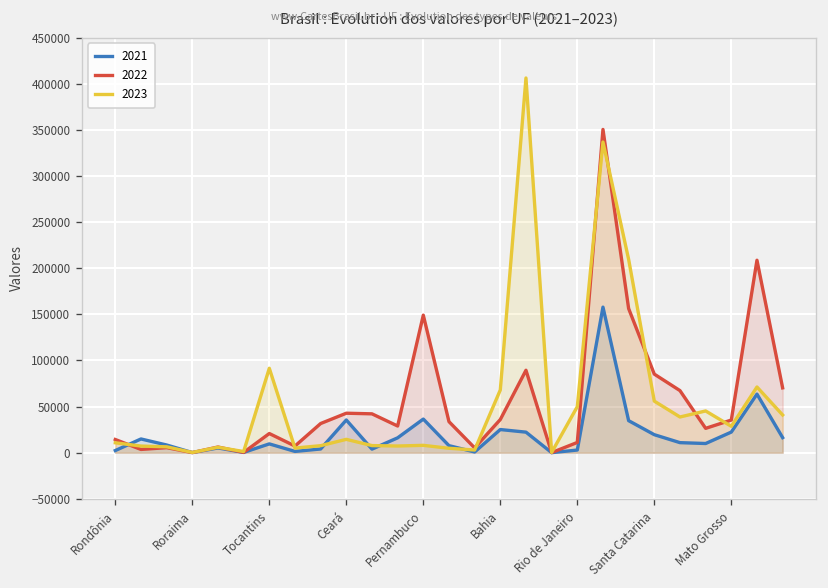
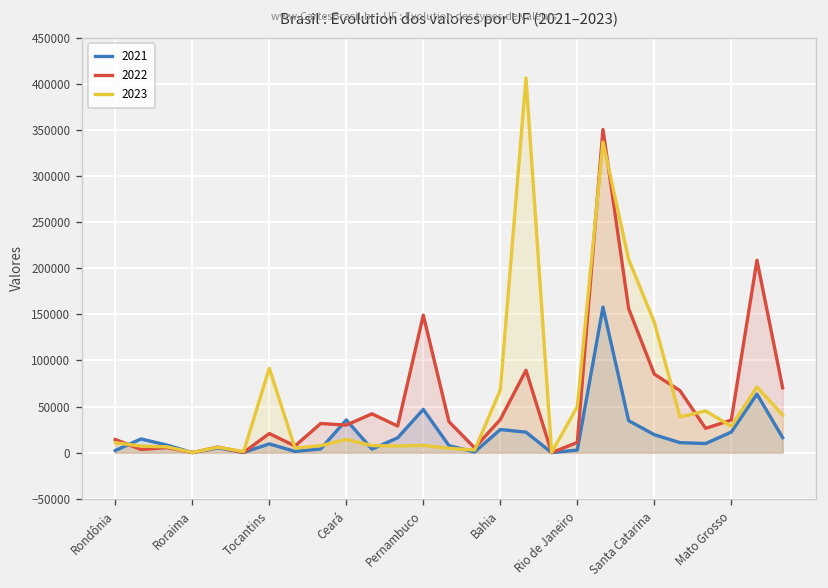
2022, Ceará: 40000 -> 30000
2021, Pernambuco: 40000 -> 50000
2023, Santa Catarina: 60000 -> 140000
